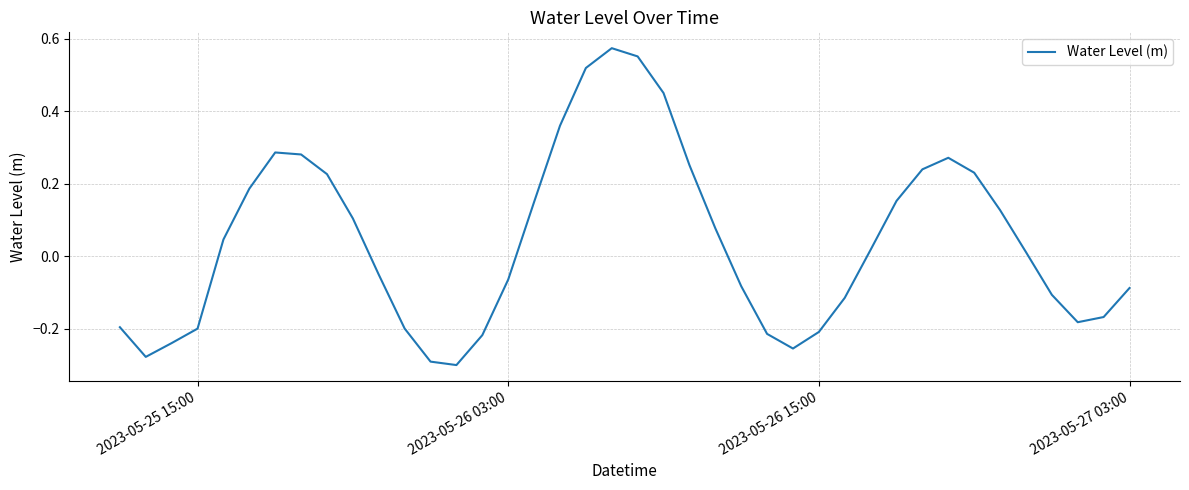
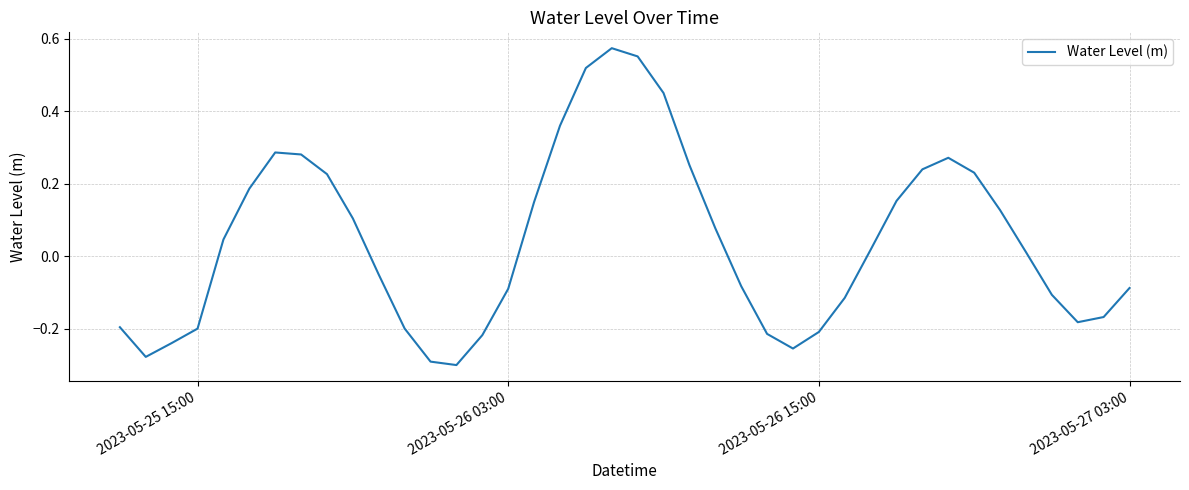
2023-05-26 03:00: -0.06 -> -0.09
